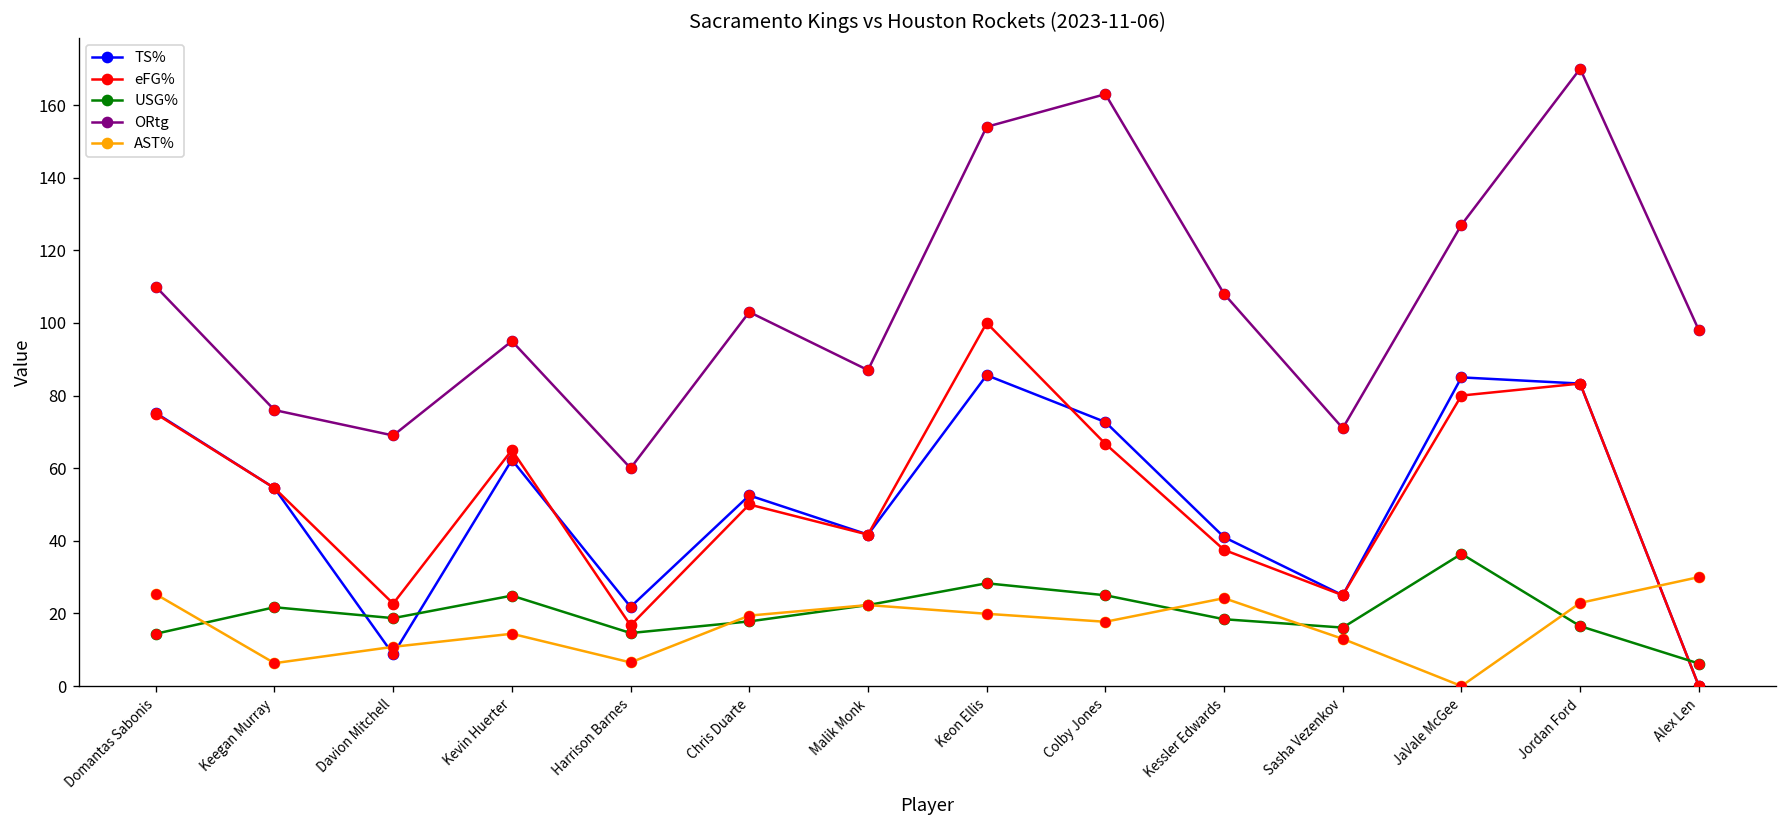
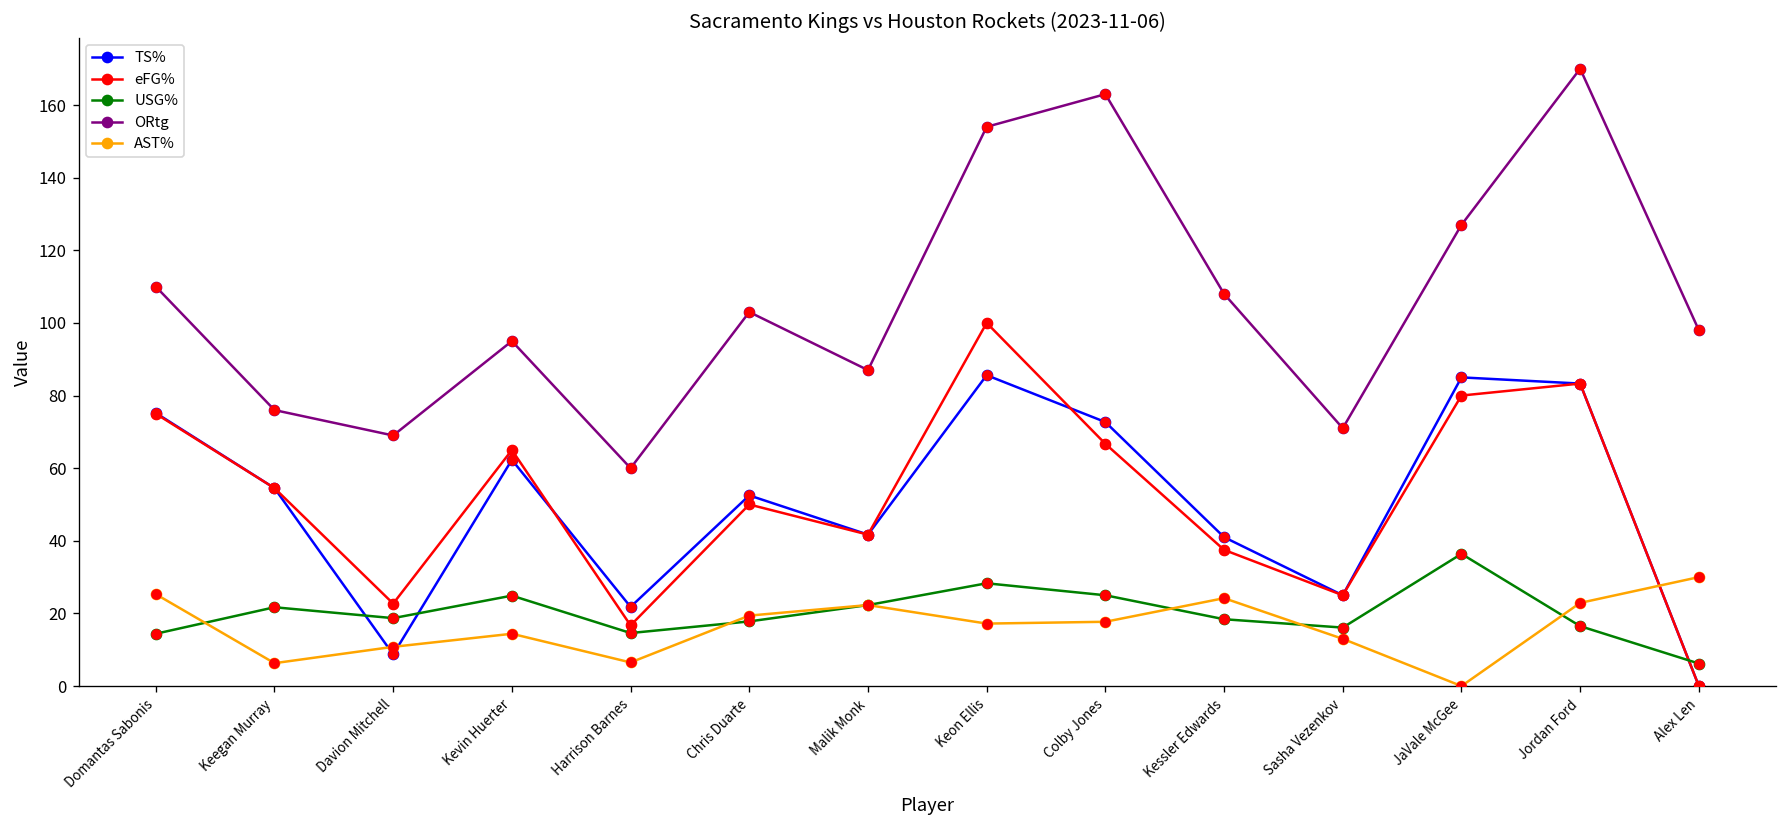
AST%, Keon Ellis: 20 -> 17
